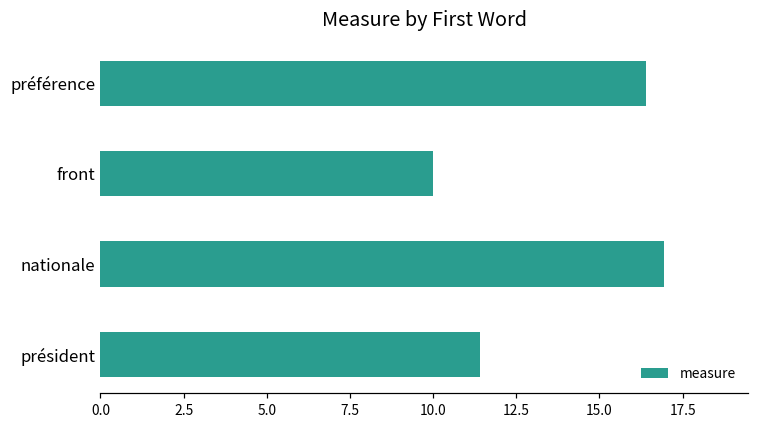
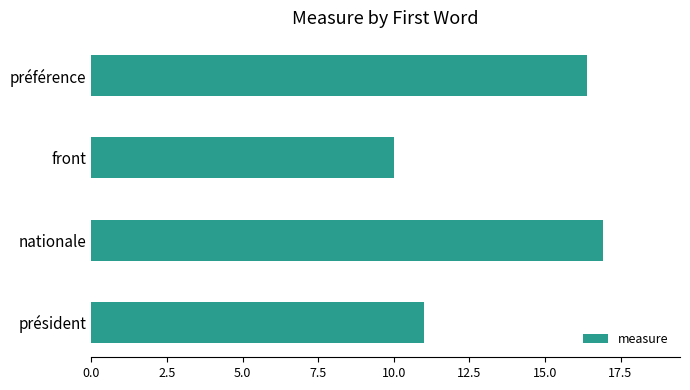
président: 11.4 -> 11.0
